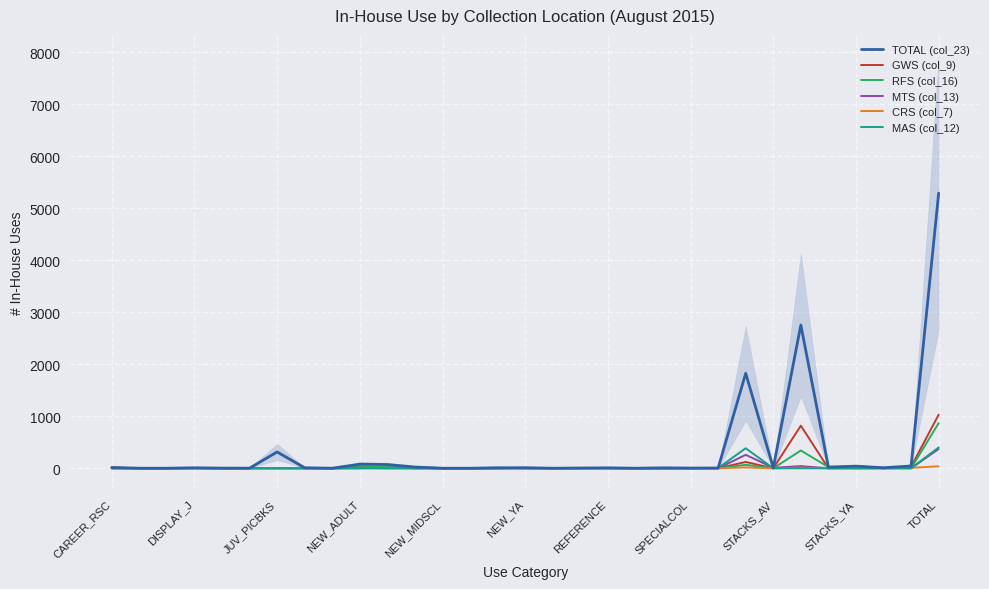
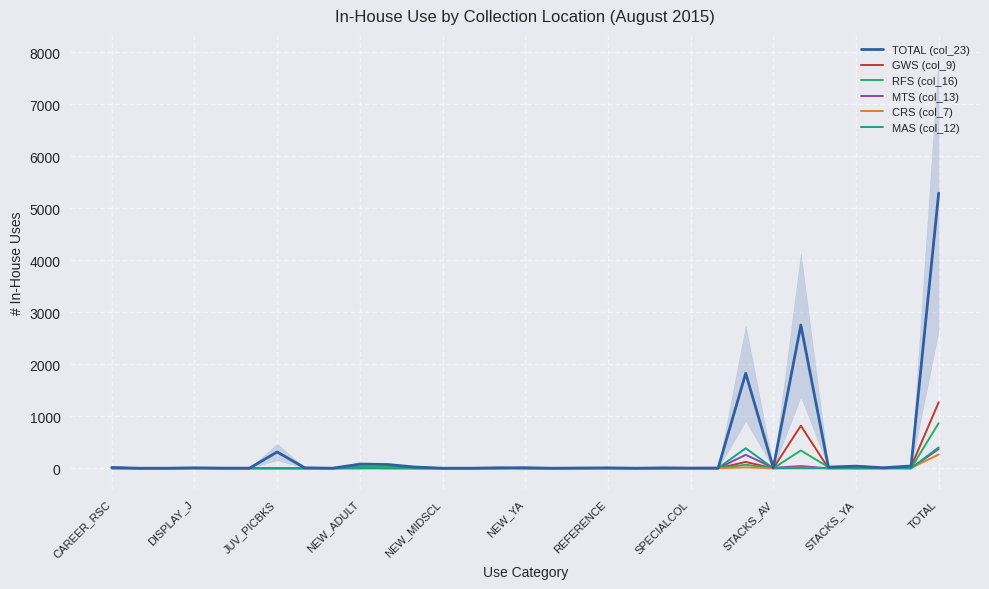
GWS (col_9), TOTAL: 1000 -> 1300
CRS (col_7), TOTAL: 0 -> 300
